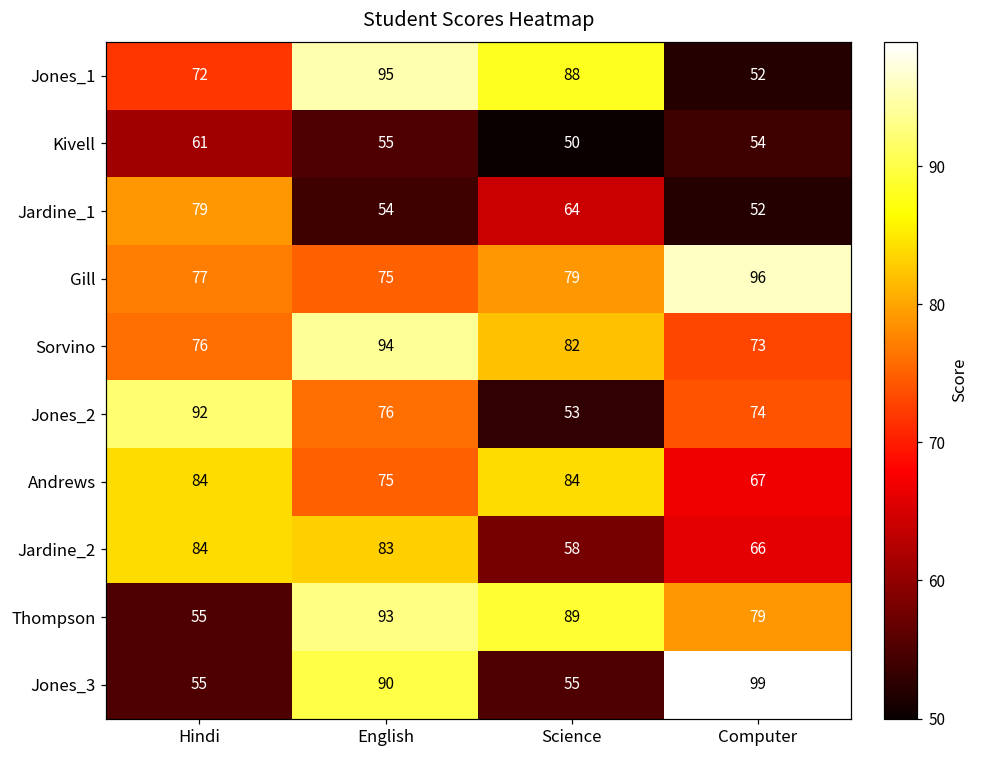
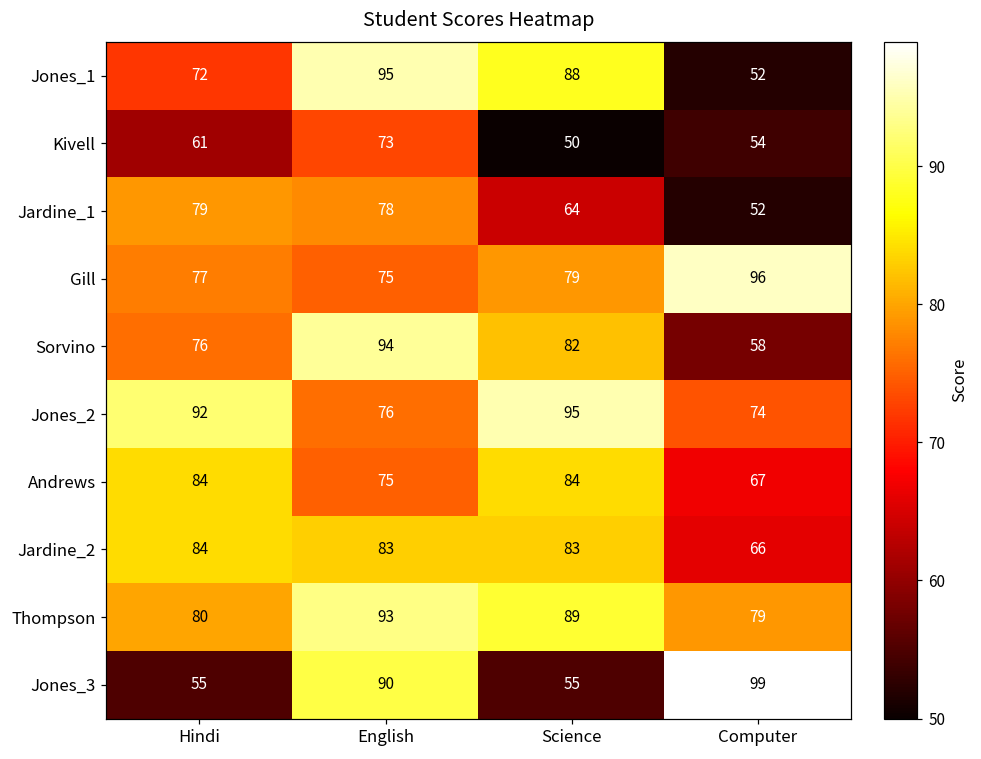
Kivell, English: 55 -> 73
Jardine_1, English: 54 -> 78
Sorvino, Computer: 73 -> 58
Jones_2, Science: 53 -> 95
Jardine_2, Science: 58 -> 83
Thompson, Hindi: 55 -> 80
